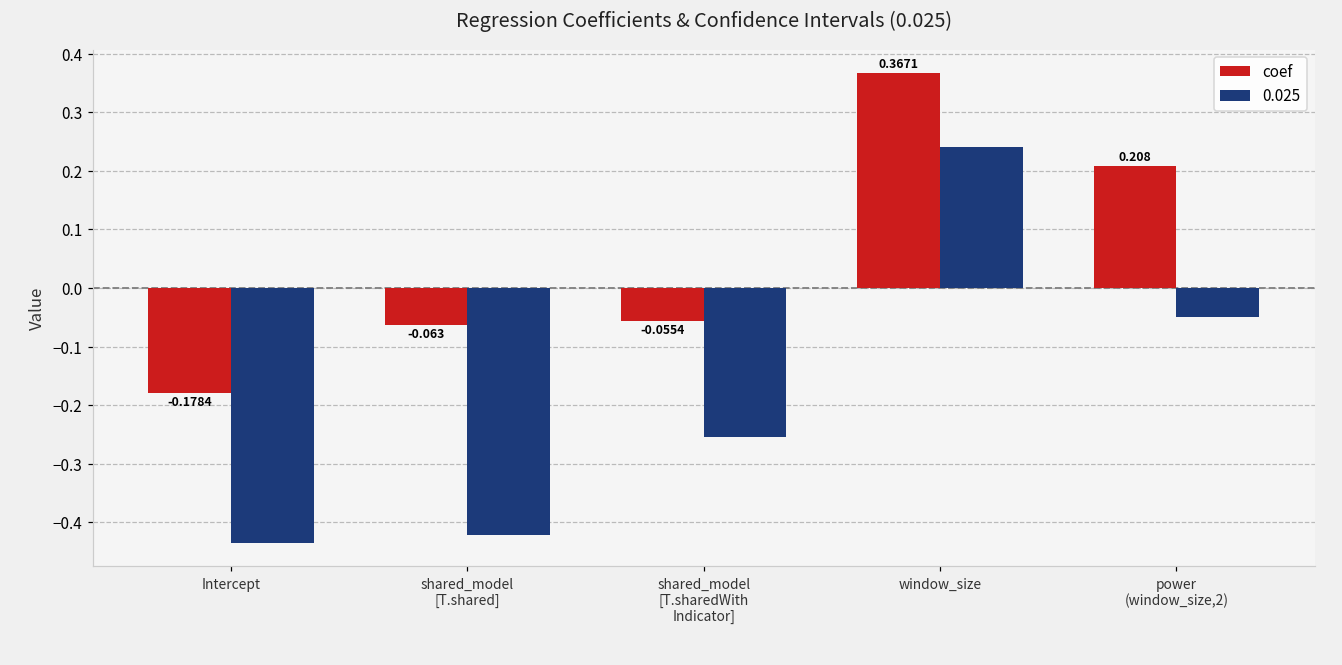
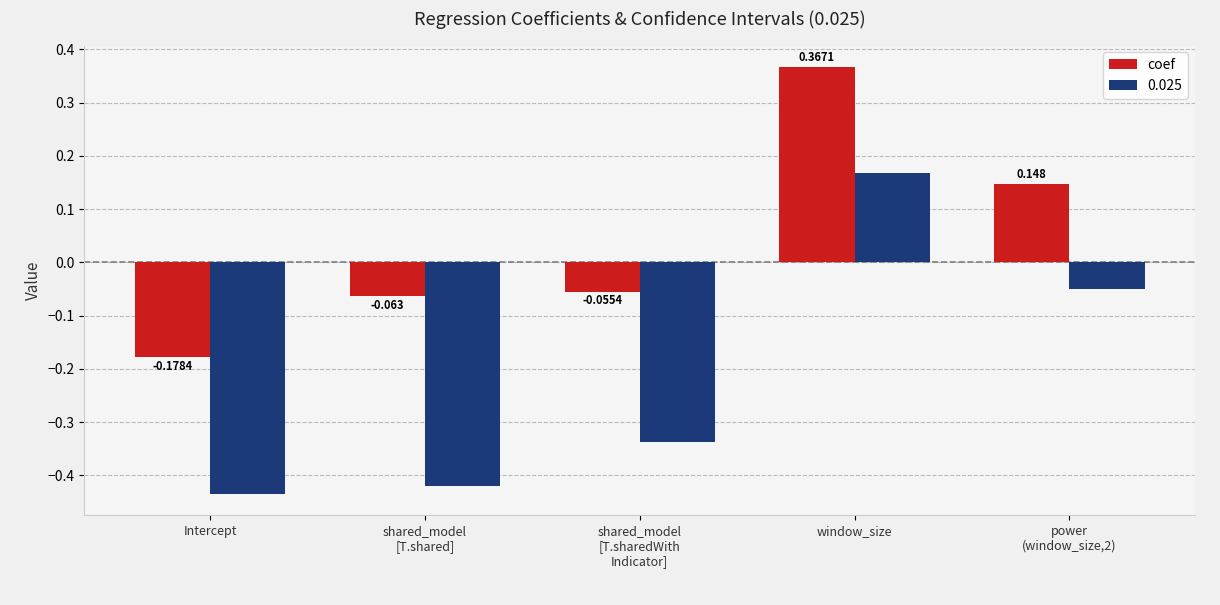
0.025, shared_model [T.sharedWith Indicator]: -0.25 -> -0.34
0.025, window_size: 0.24 -> 0.17
coef, power (window_size,2): 0.208 -> 0.148
